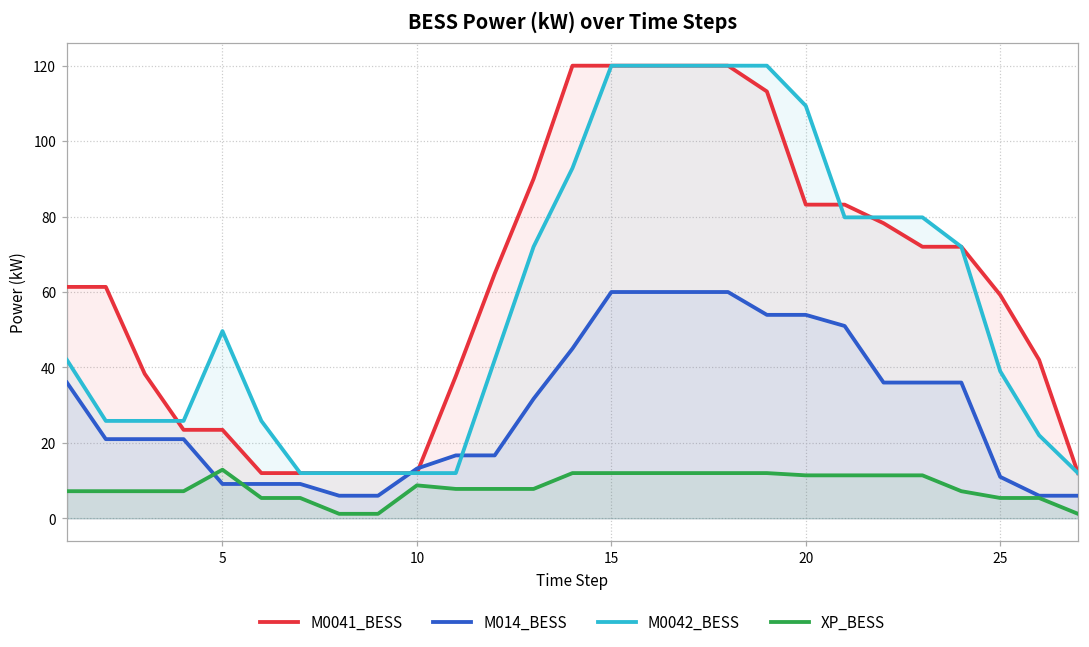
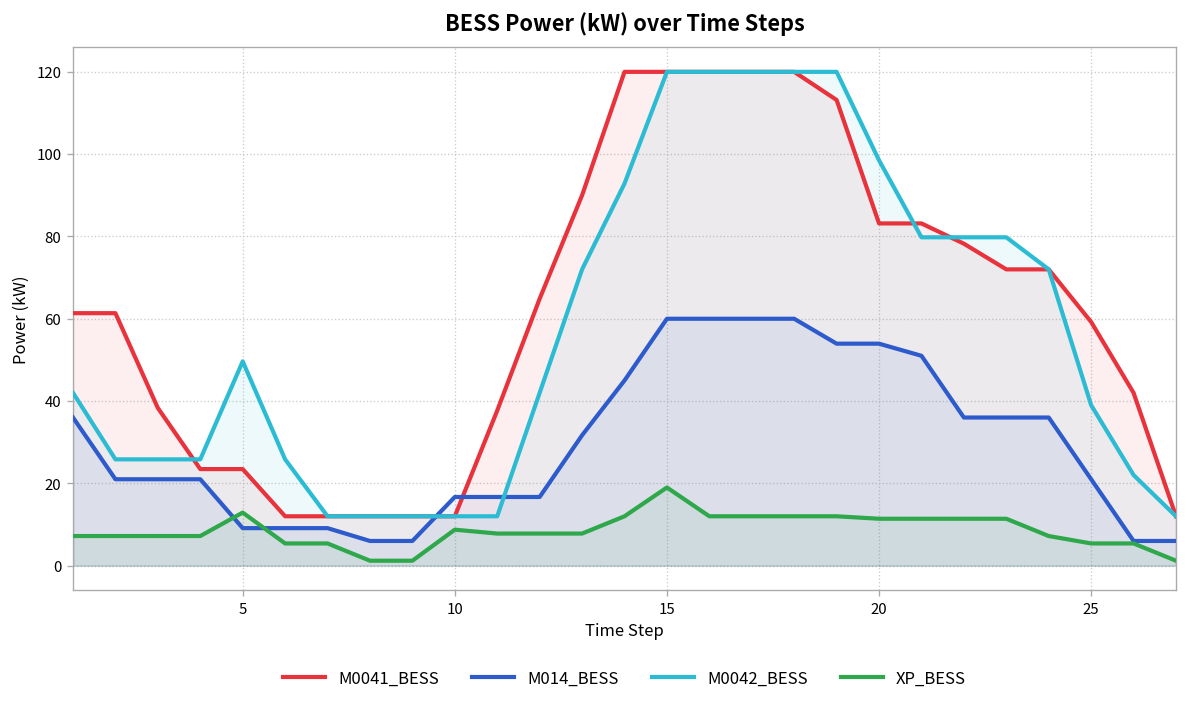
M014_BESS, 10: 13 -> 17
XP_BESS, 15: 12 -> 19
M0042_BESS, 20: 109 -> 99
M014_BESS, 25: 11 -> 21
